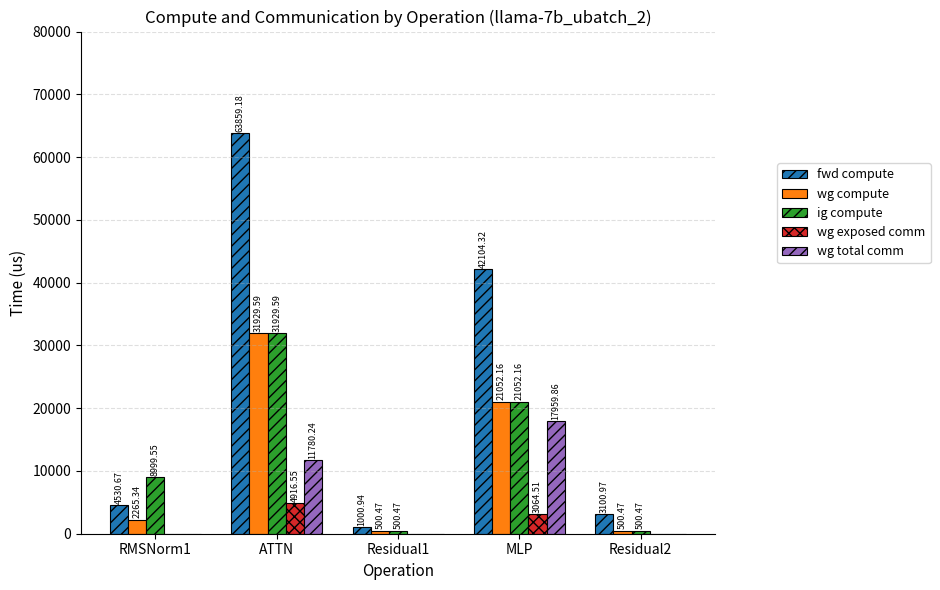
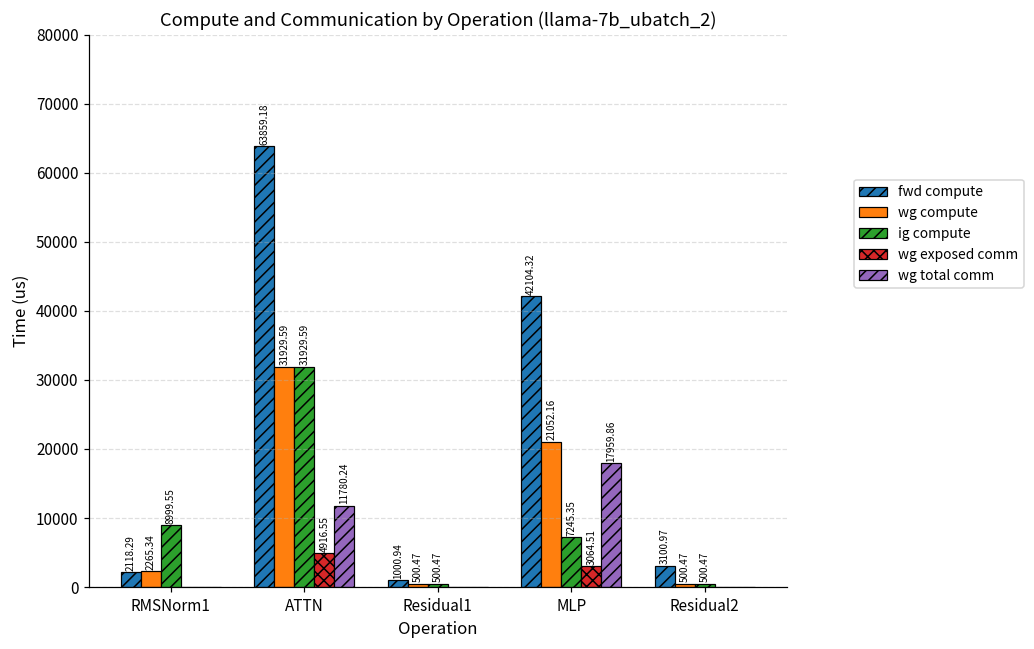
fwd compute, RMSNorm1: 4530.67 -> 2118.29
ig compute, MLP: 21052.16 -> 7245.35
